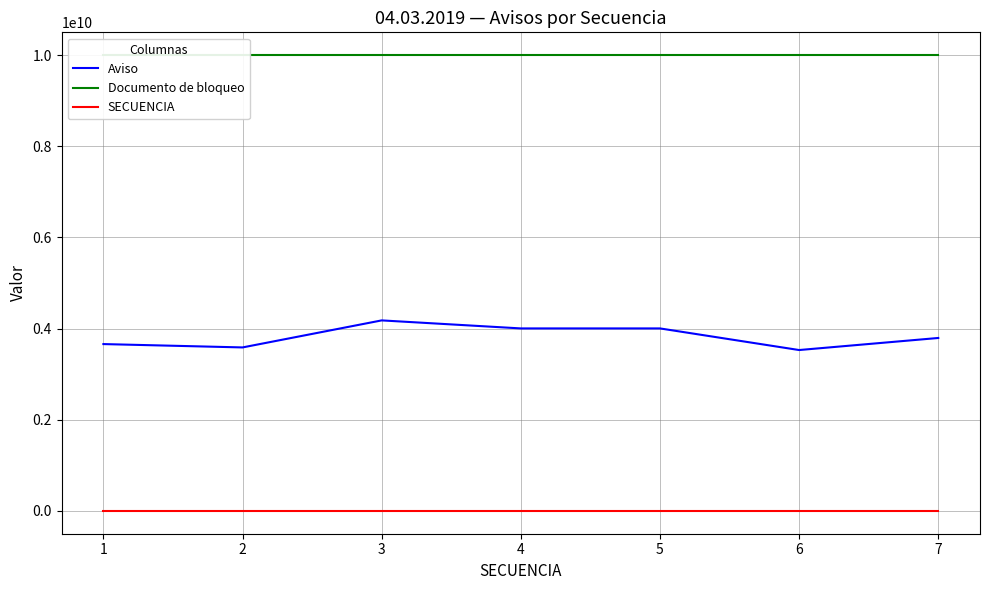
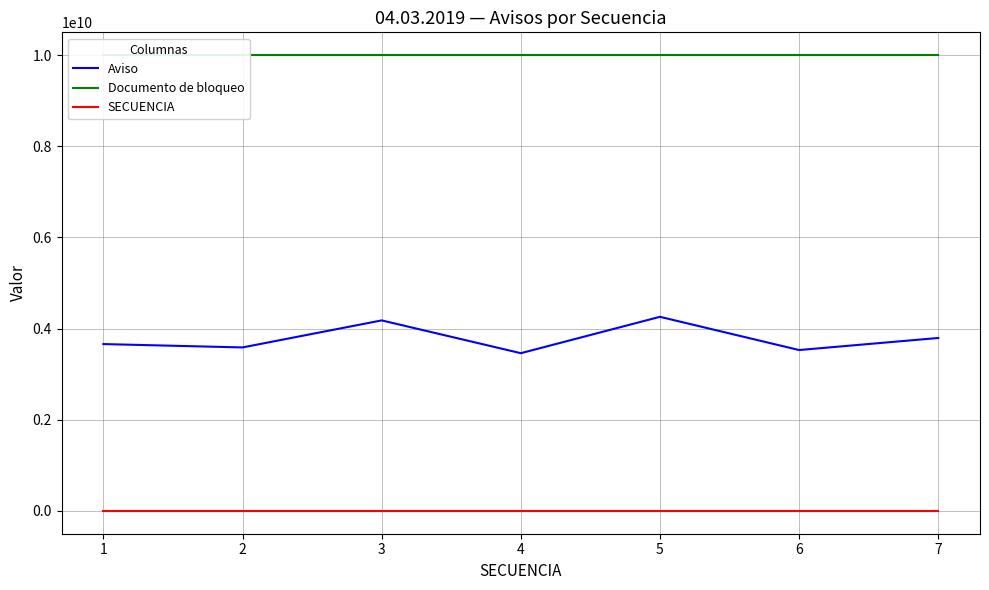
Aviso, 4: 4000000000 -> 3500000000
Aviso, 5: 4000000000 -> 4300000000
